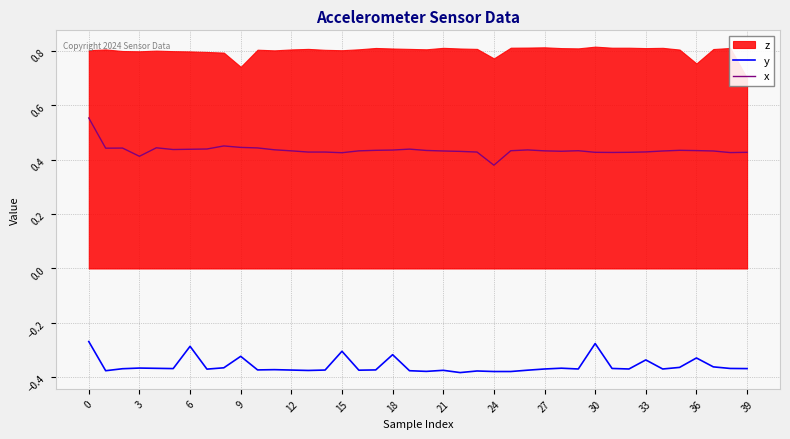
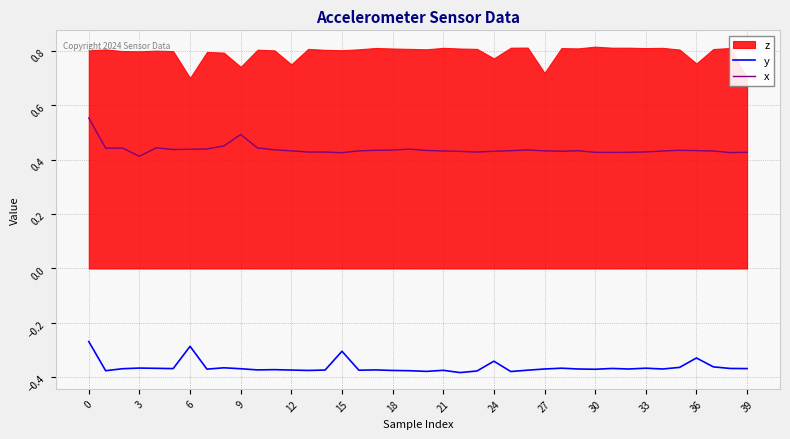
z, 6: 0.80 -> 0.70
y, 9: -0.32 -> -0.37
x, 9: 0.45 -> 0.49
z, 12: 0.81 -> 0.75
y, 18: -0.32 -> -0.38
y, 24: -0.38 -> -0.34
x, 24: 0.38 -> 0.43
z, 27: 0.81 -> 0.72
y, 30: -0.28 -> -0.37
y, 33: -0.34 -> -0.37
